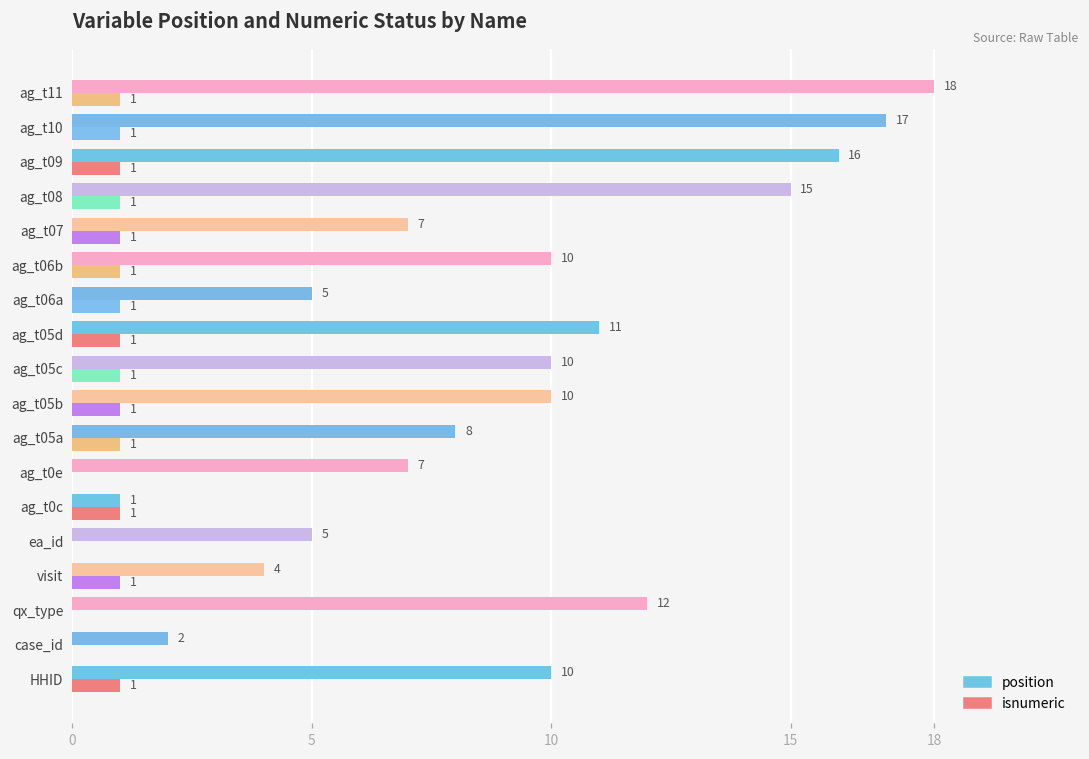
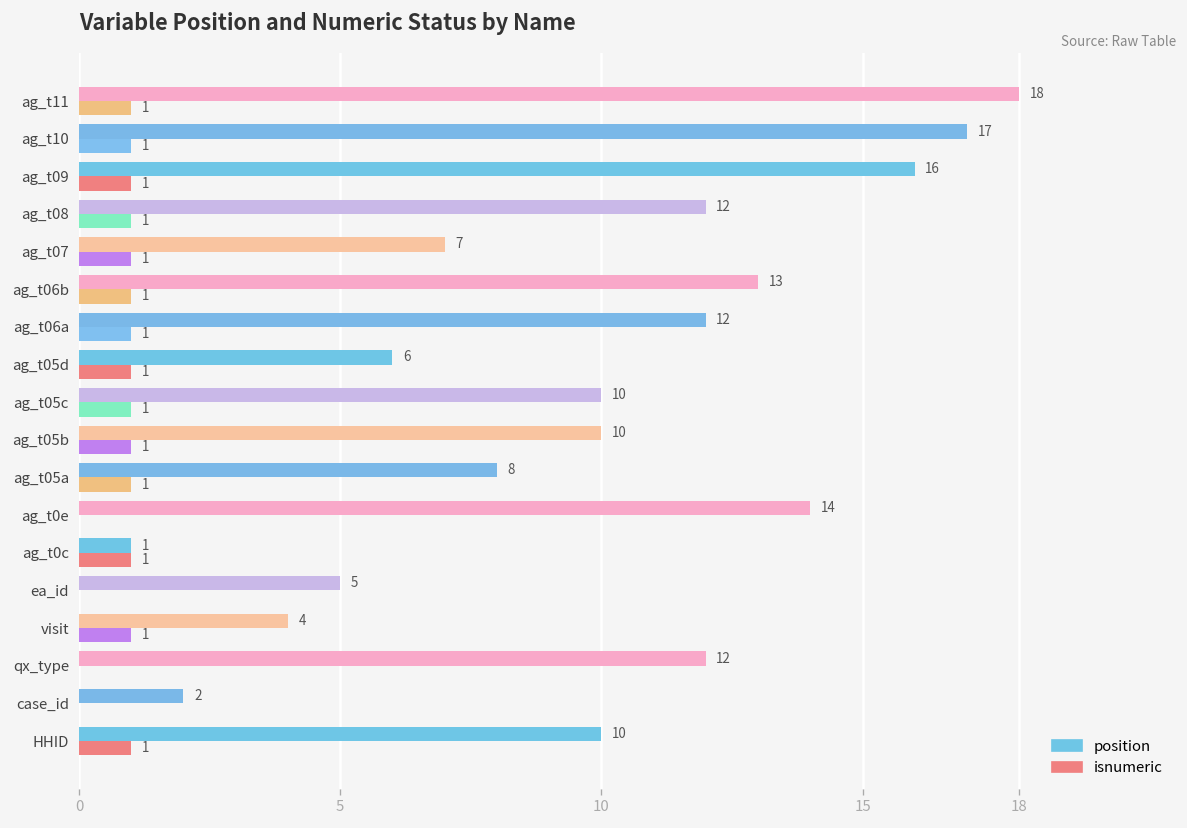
position, ag_t08: 15 -> 12
position, ag_t06b: 10 -> 13
position, ag_t06a: 5 -> 12
position, ag_t05d: 11 -> 6
position, ag_t0e: 7 -> 14
